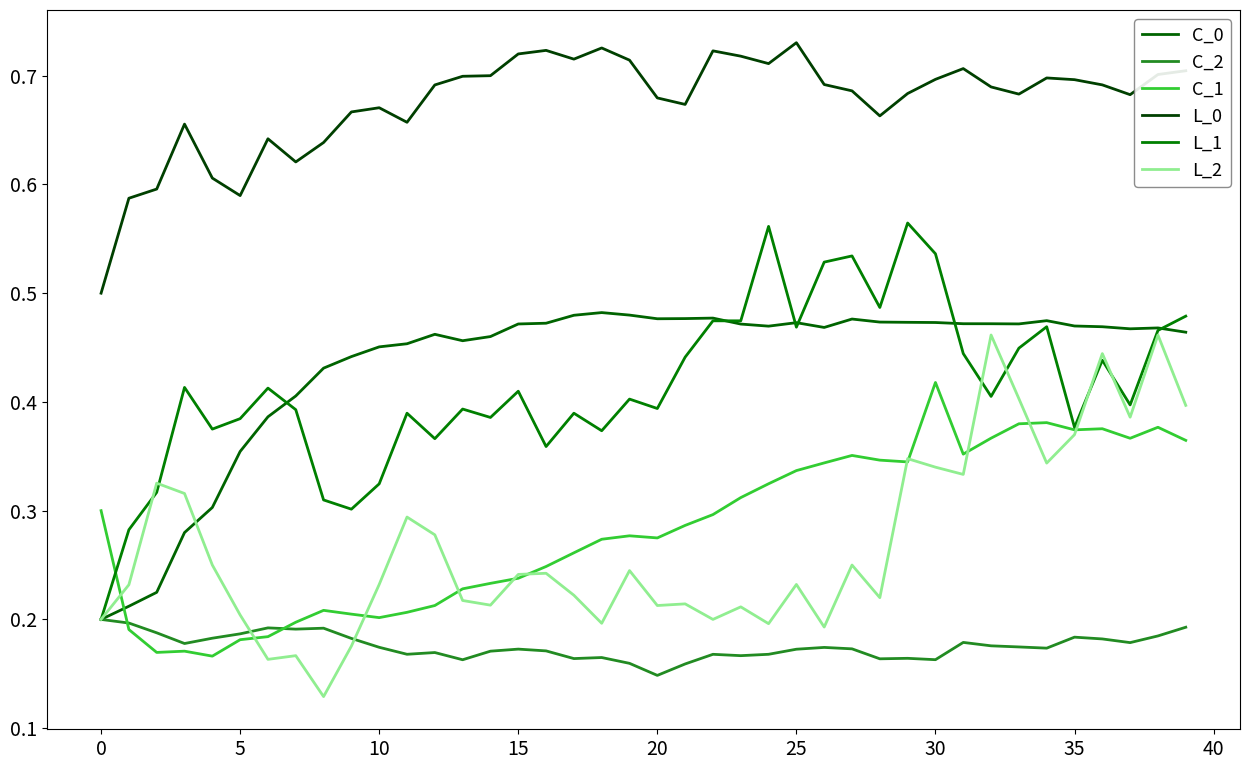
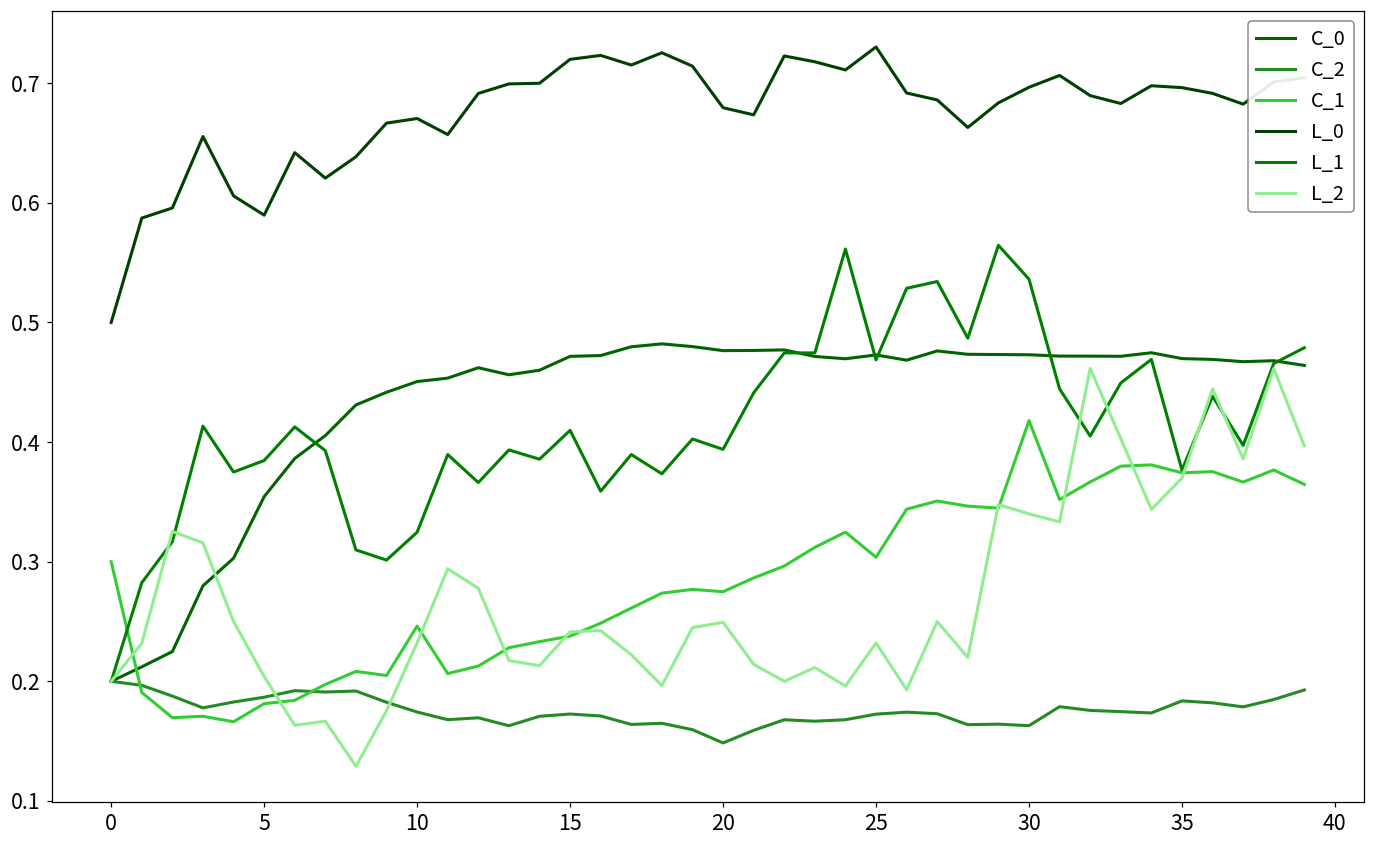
C_1, 10: 0.202 -> 0.246
L_2, 20: 0.213 -> 0.249
C_1, 25: 0.337 -> 0.304
